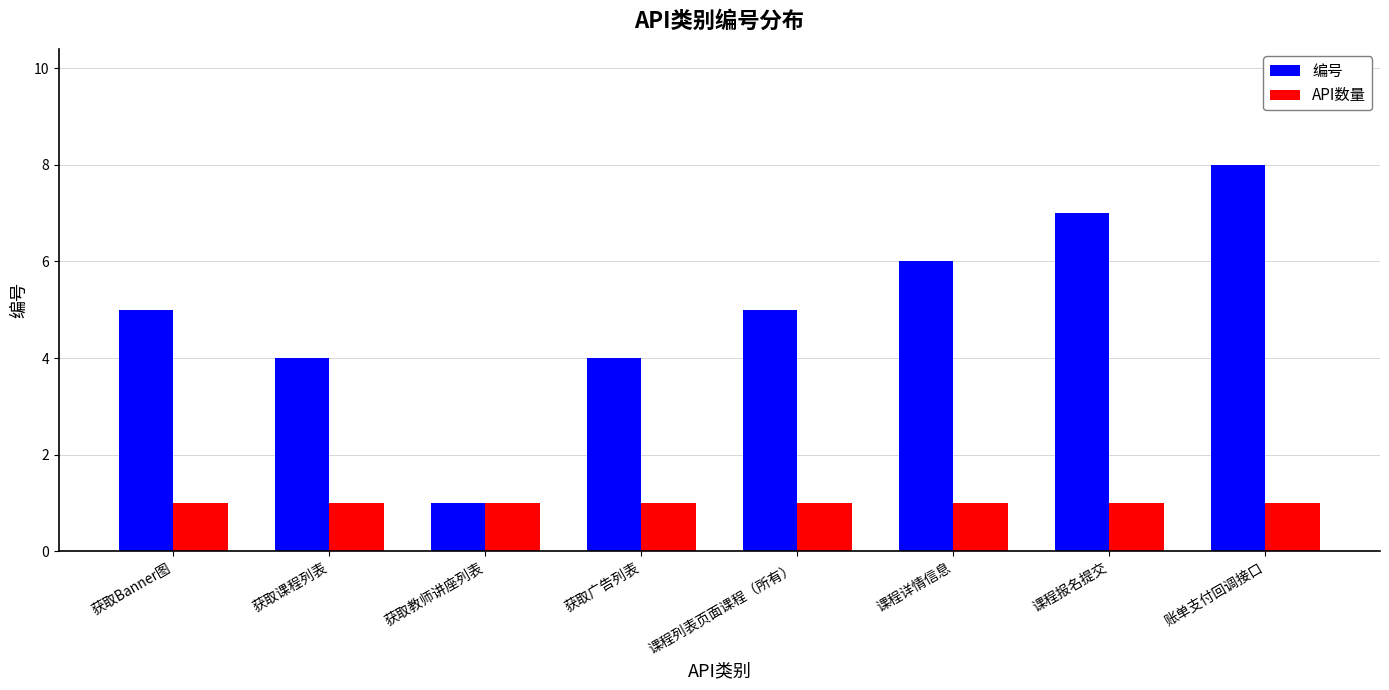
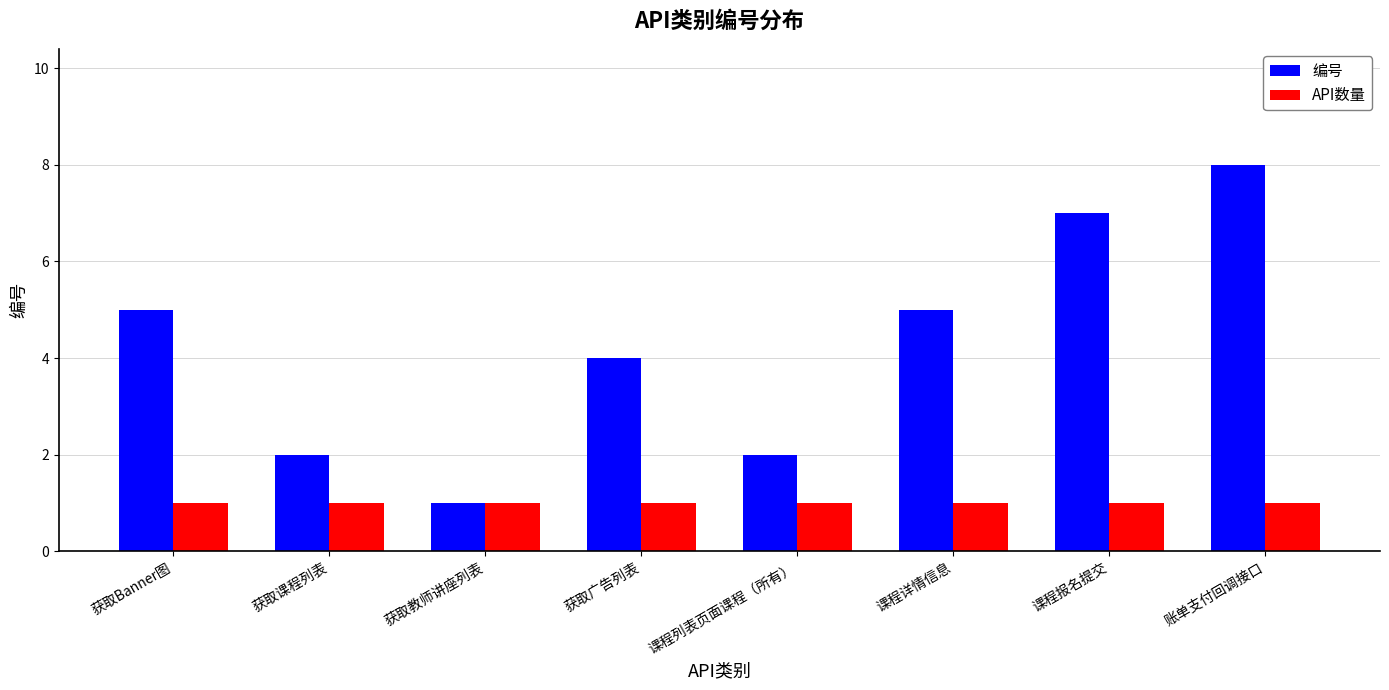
编号, 获取课程列表: 4 -> 2
编号, 课程列表页面课程（所有）: 5 -> 2
编号, 课程详情信息: 6 -> 5
